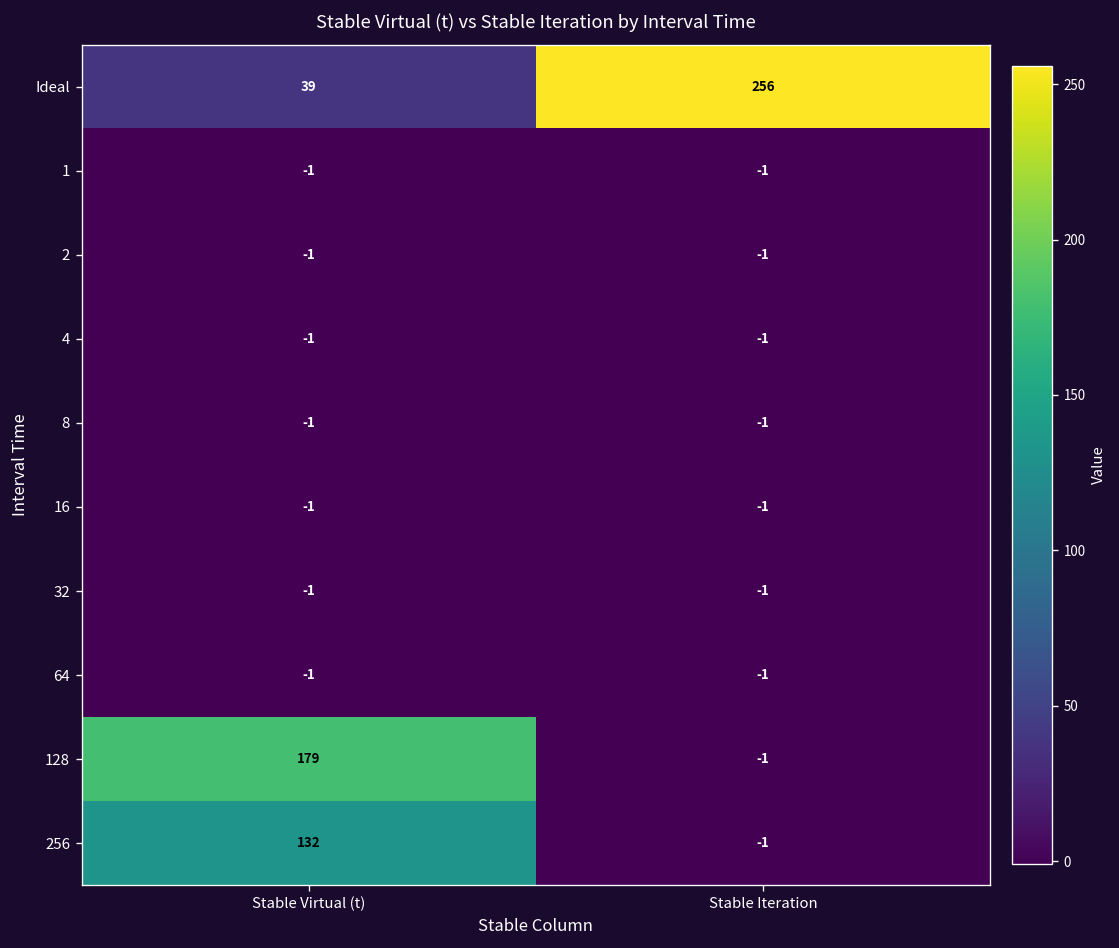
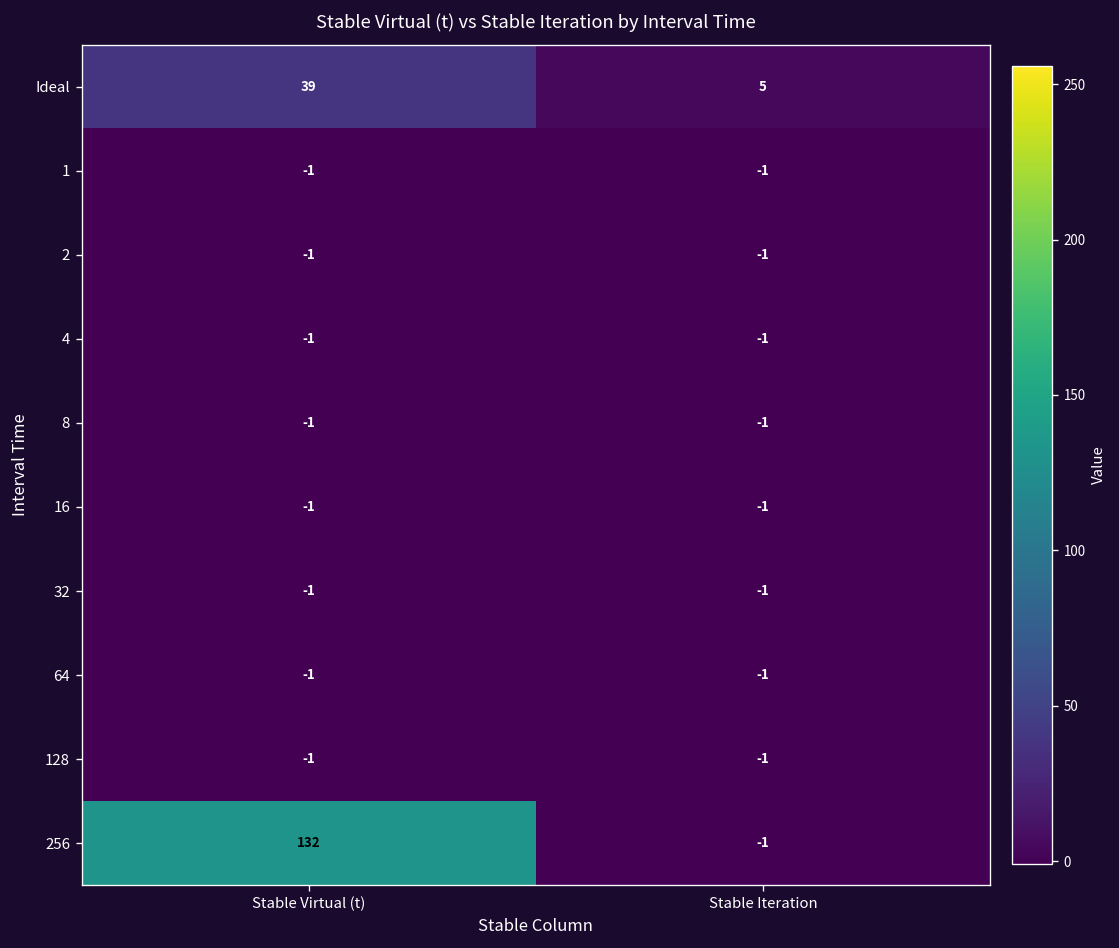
Ideal, Stable Iteration: 256 -> 5
128, Stable Virtual (t): 179 -> -1
